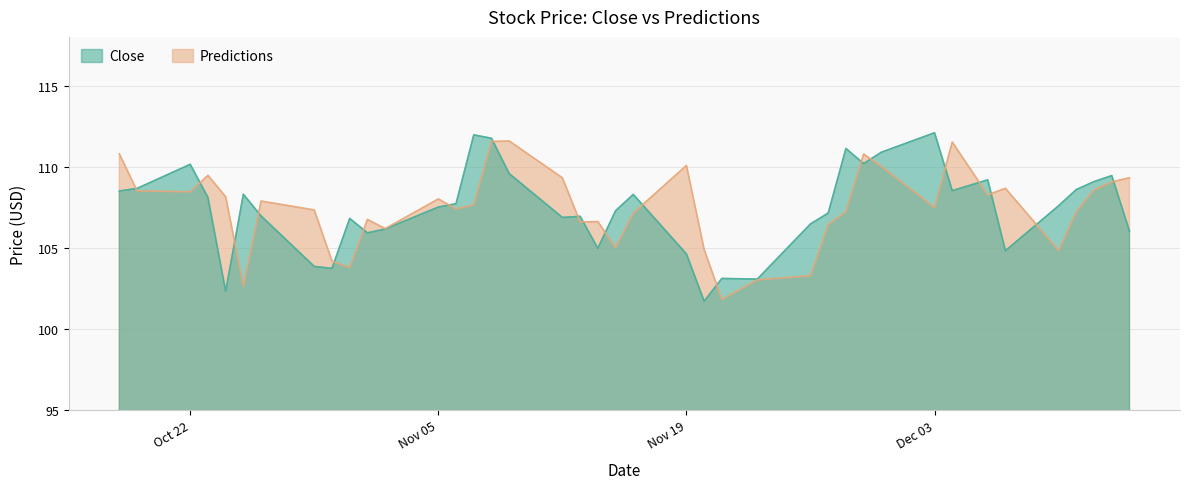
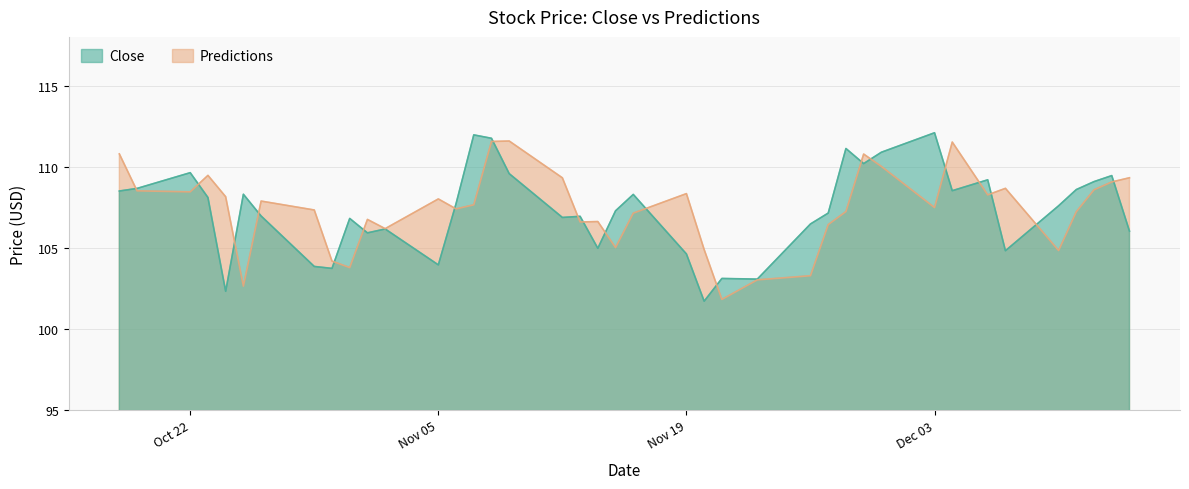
Close, Oct 22: 110.1 -> 109.6
Close, Nov 05: 107.5 -> 103.9
Predictions, Nov 19: 110.1 -> 108.3
